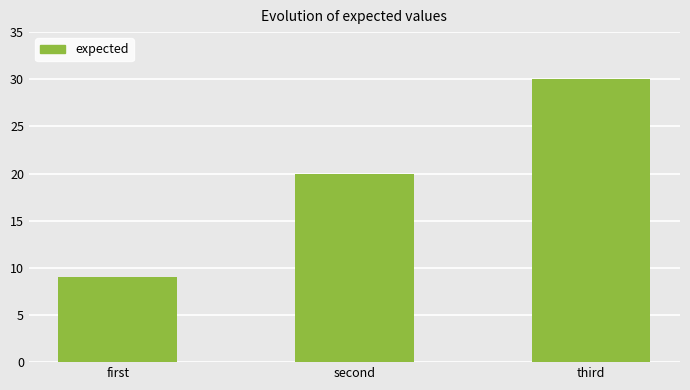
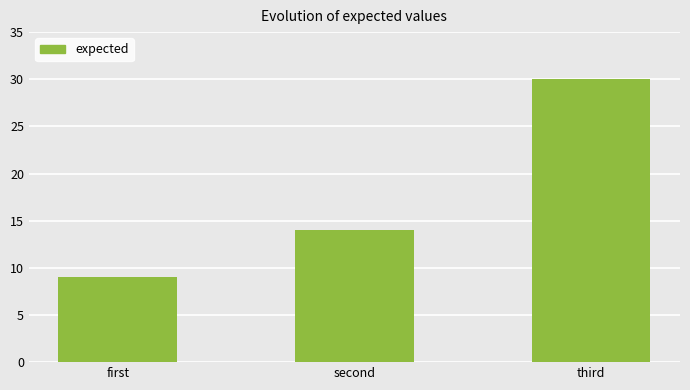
second: 20 -> 14
